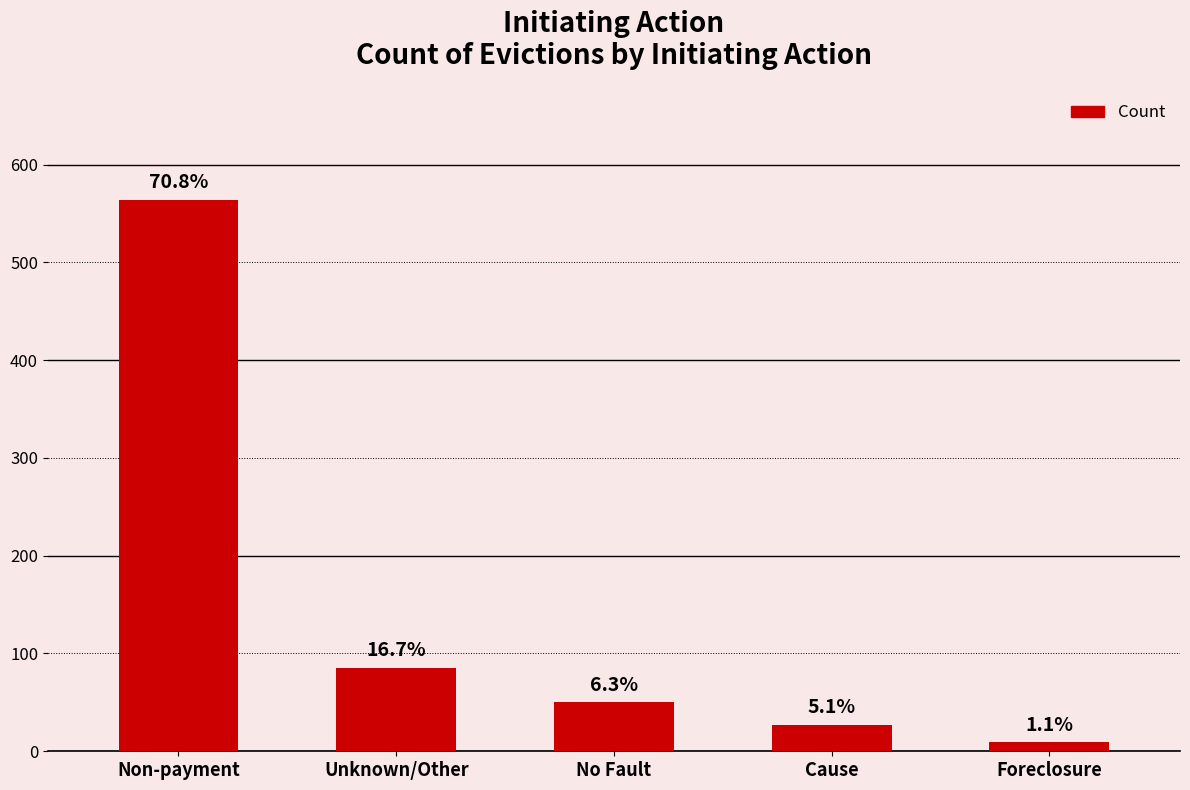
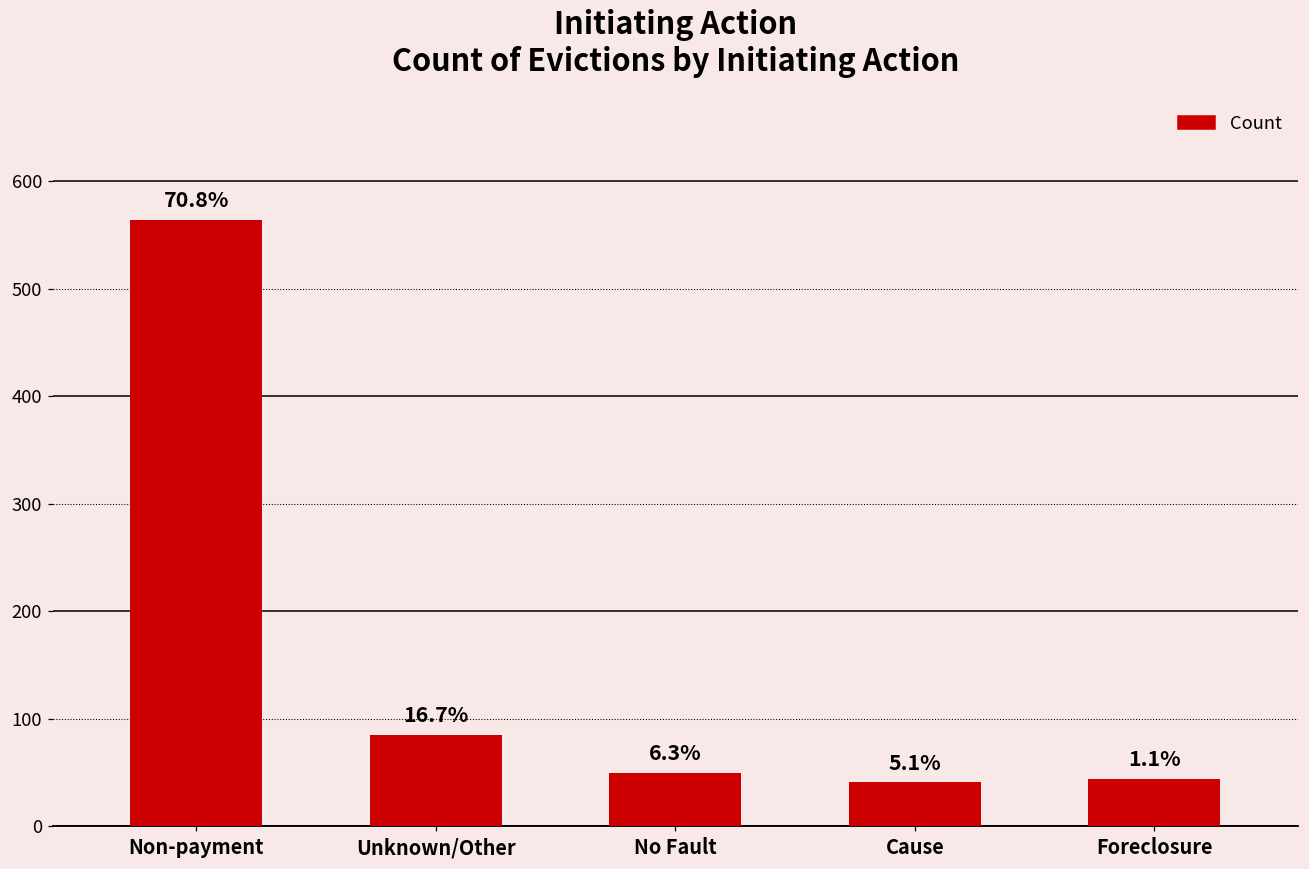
Cause: 30 -> 40
Foreclosure: 10 -> 40
